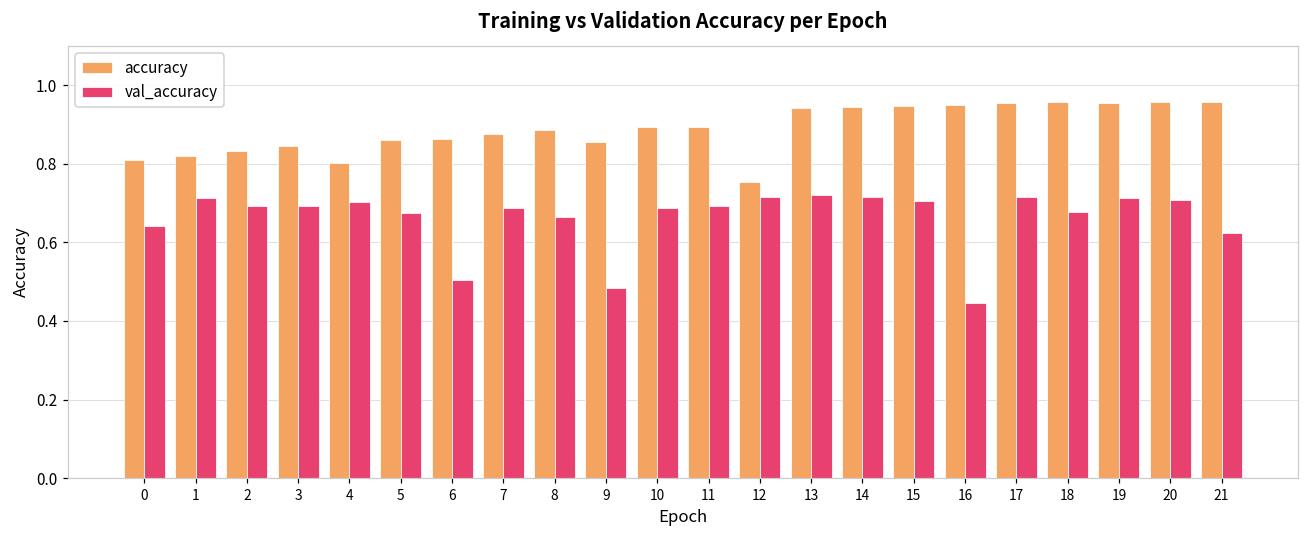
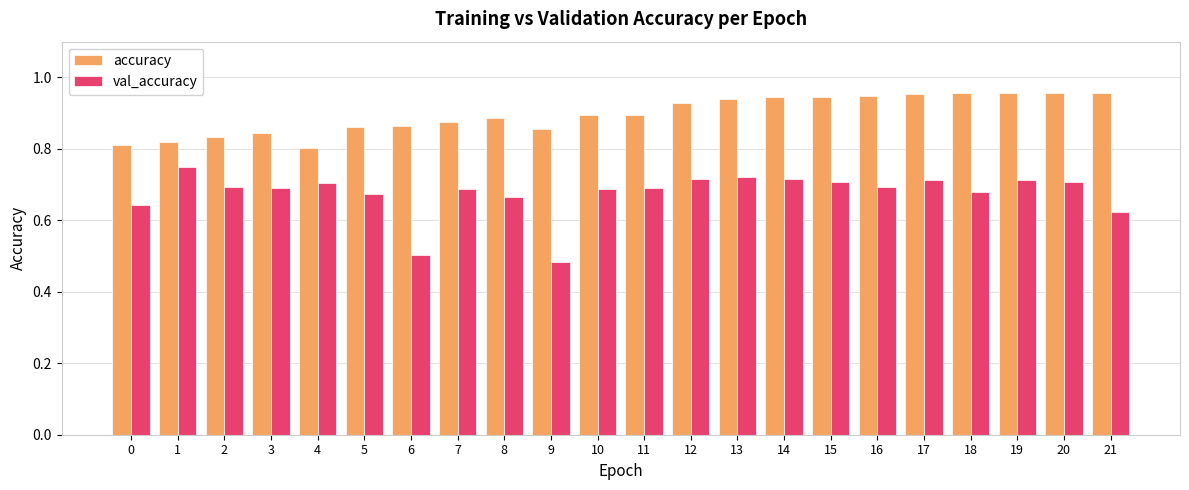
val_accuracy, 1: 0.71 -> 0.75
accuracy, 12: 0.75 -> 0.93
val_accuracy, 16: 0.45 -> 0.69
